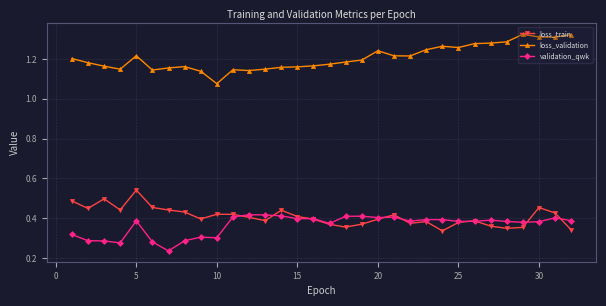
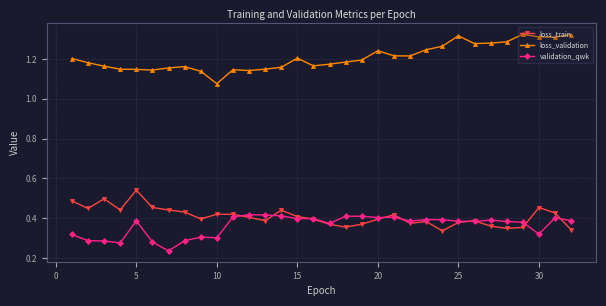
loss_validation, 5: 1.22 -> 1.15
loss_validation, 15: 1.16 -> 1.20
loss_validation, 25: 1.26 -> 1.32
validation_qwk, 30: 0.38 -> 0.32
